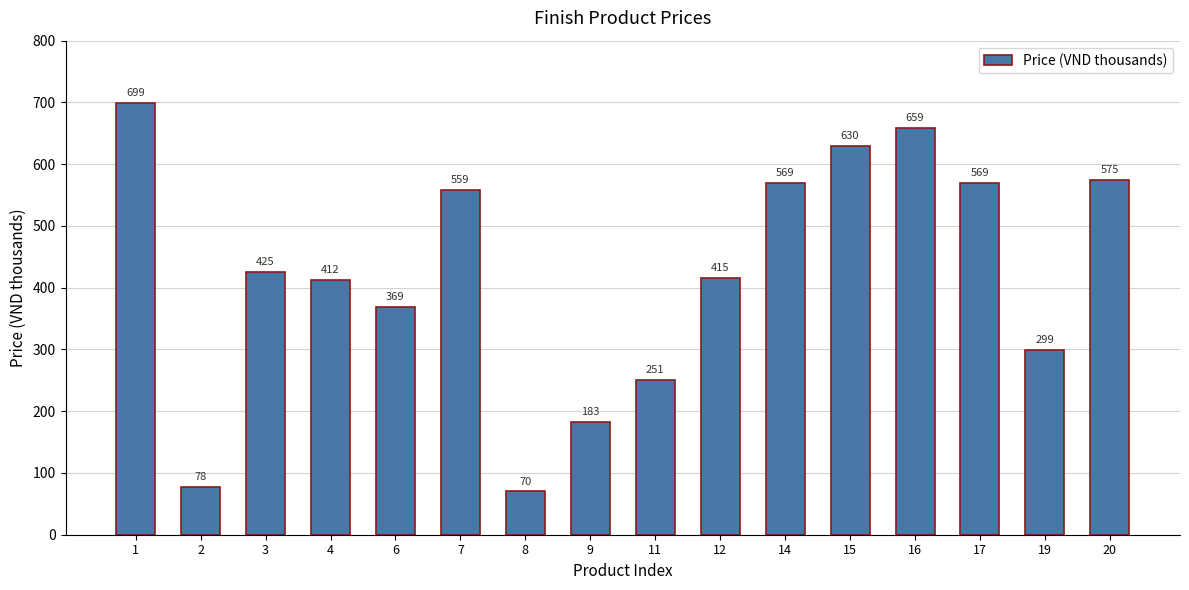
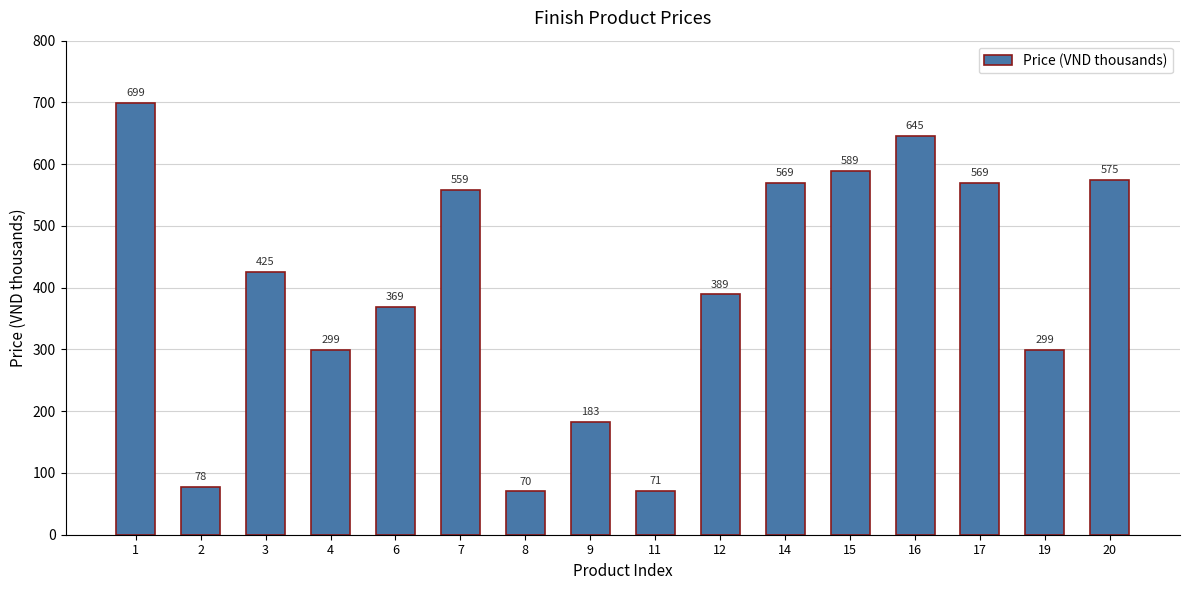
4: 412 -> 299
11: 251 -> 71
12: 415 -> 389
15: 630 -> 589
16: 659 -> 645
